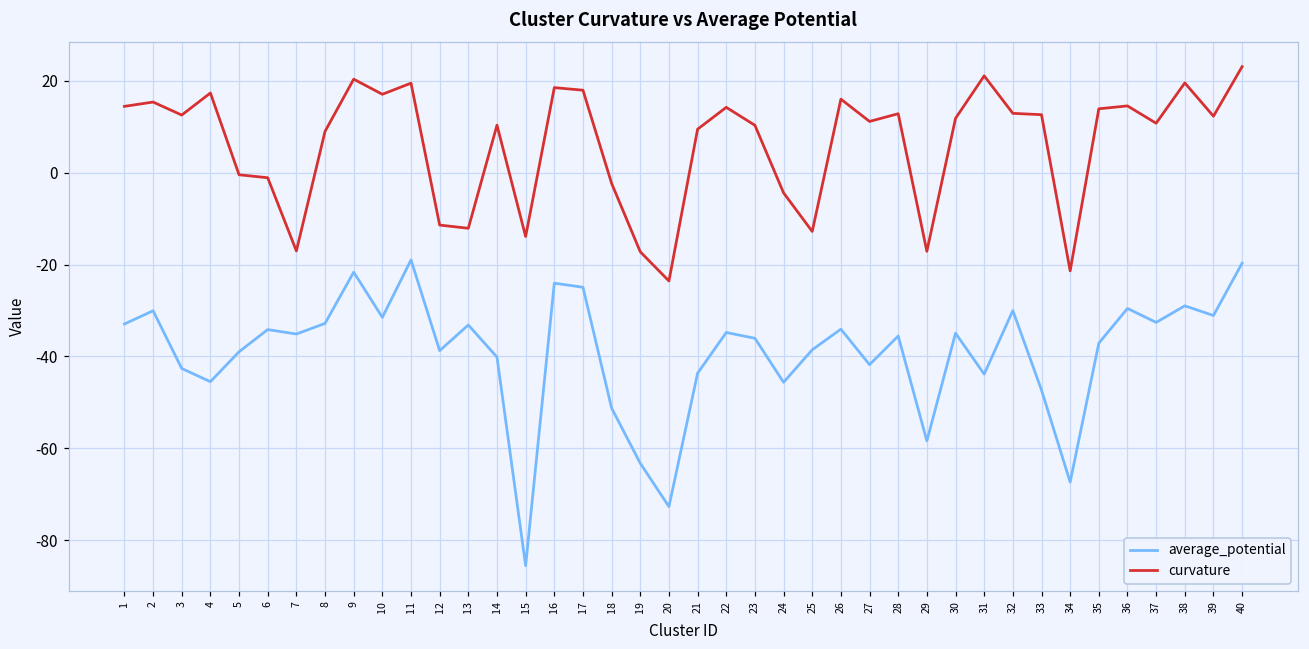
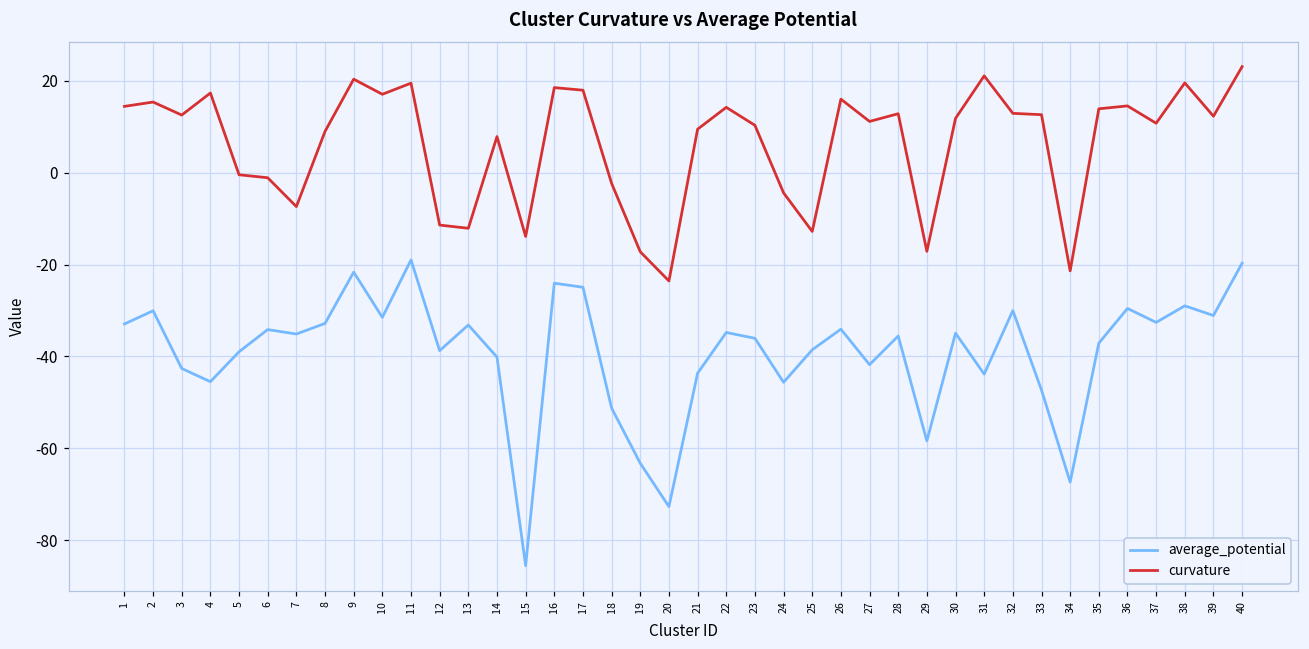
curvature, 7: -17 -> -7
curvature, 14: 10 -> 8
